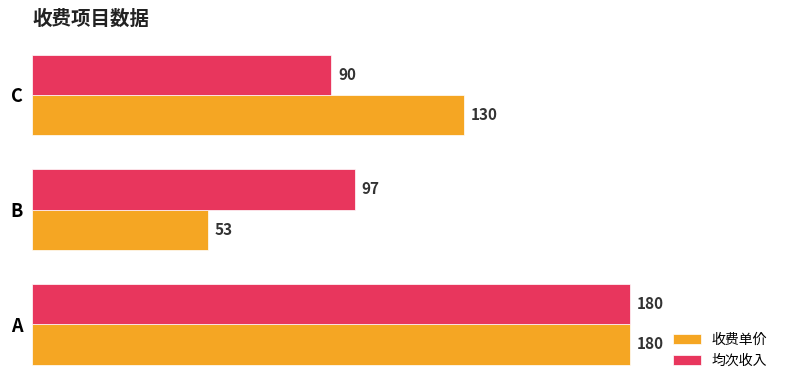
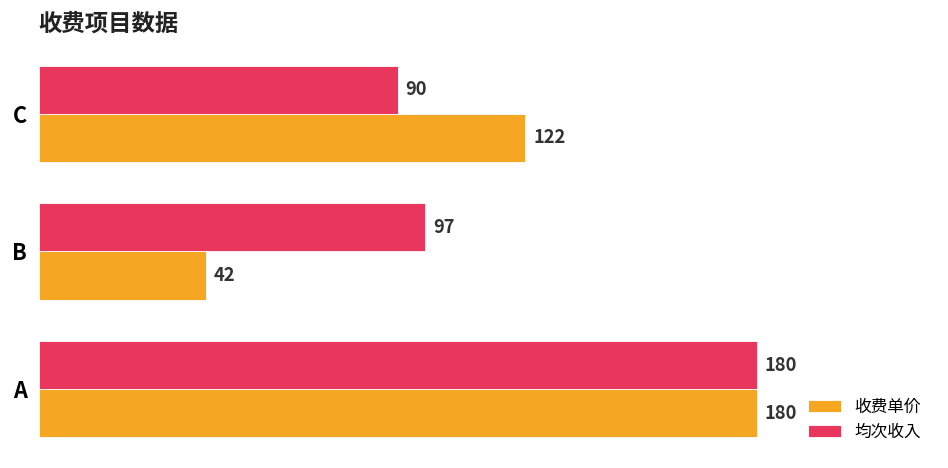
收费单价, C: 130 -> 122
收费单价, B: 53 -> 42
